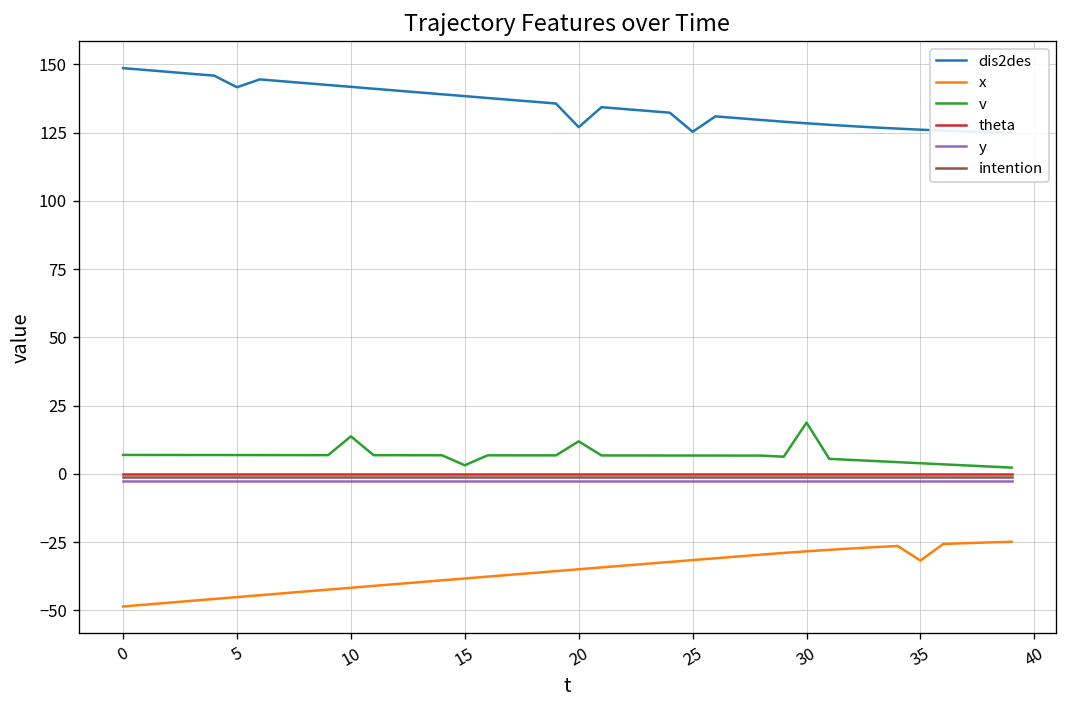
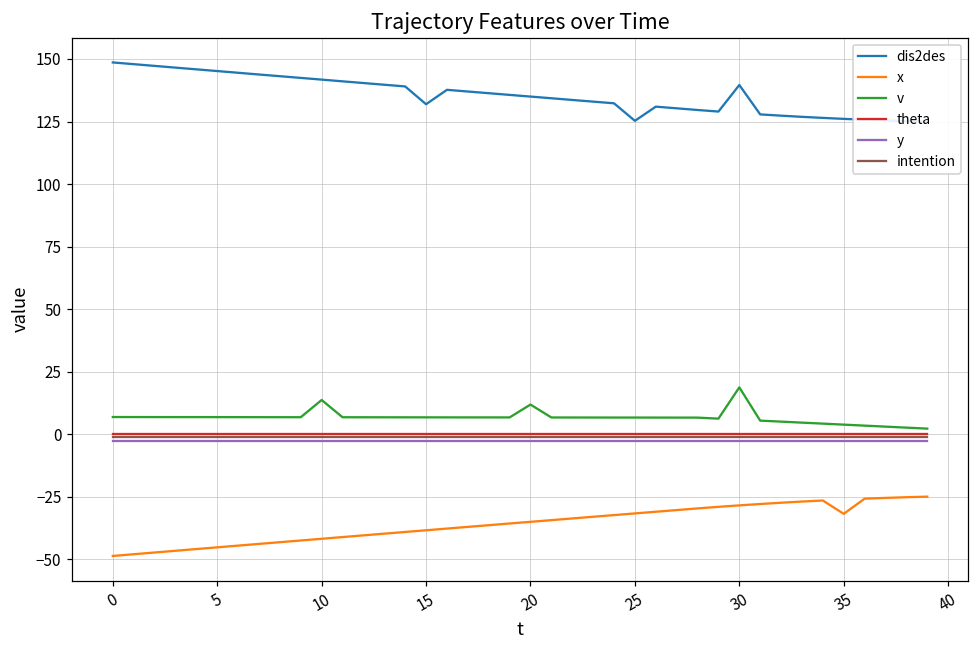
dis2des, 5: 142 -> 145
dis2des, 15: 138 -> 132
v, 15: 3 -> 7
dis2des, 20: 127 -> 135
dis2des, 30: 128 -> 140
